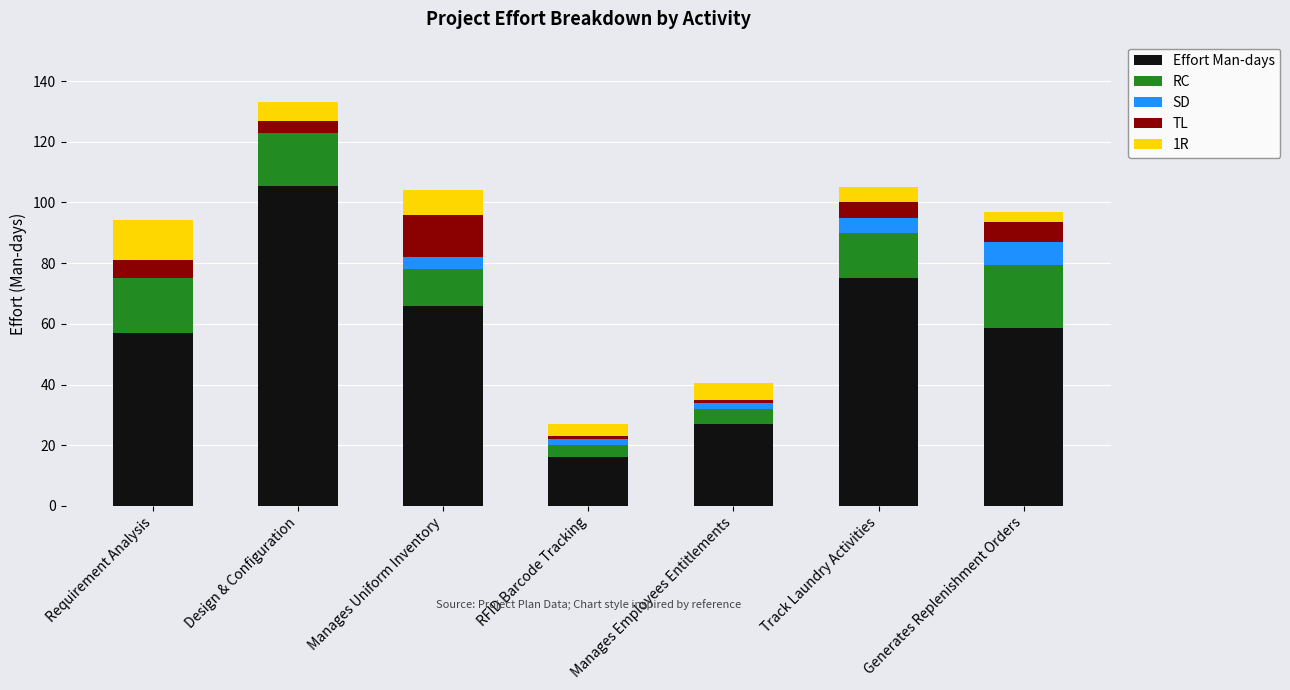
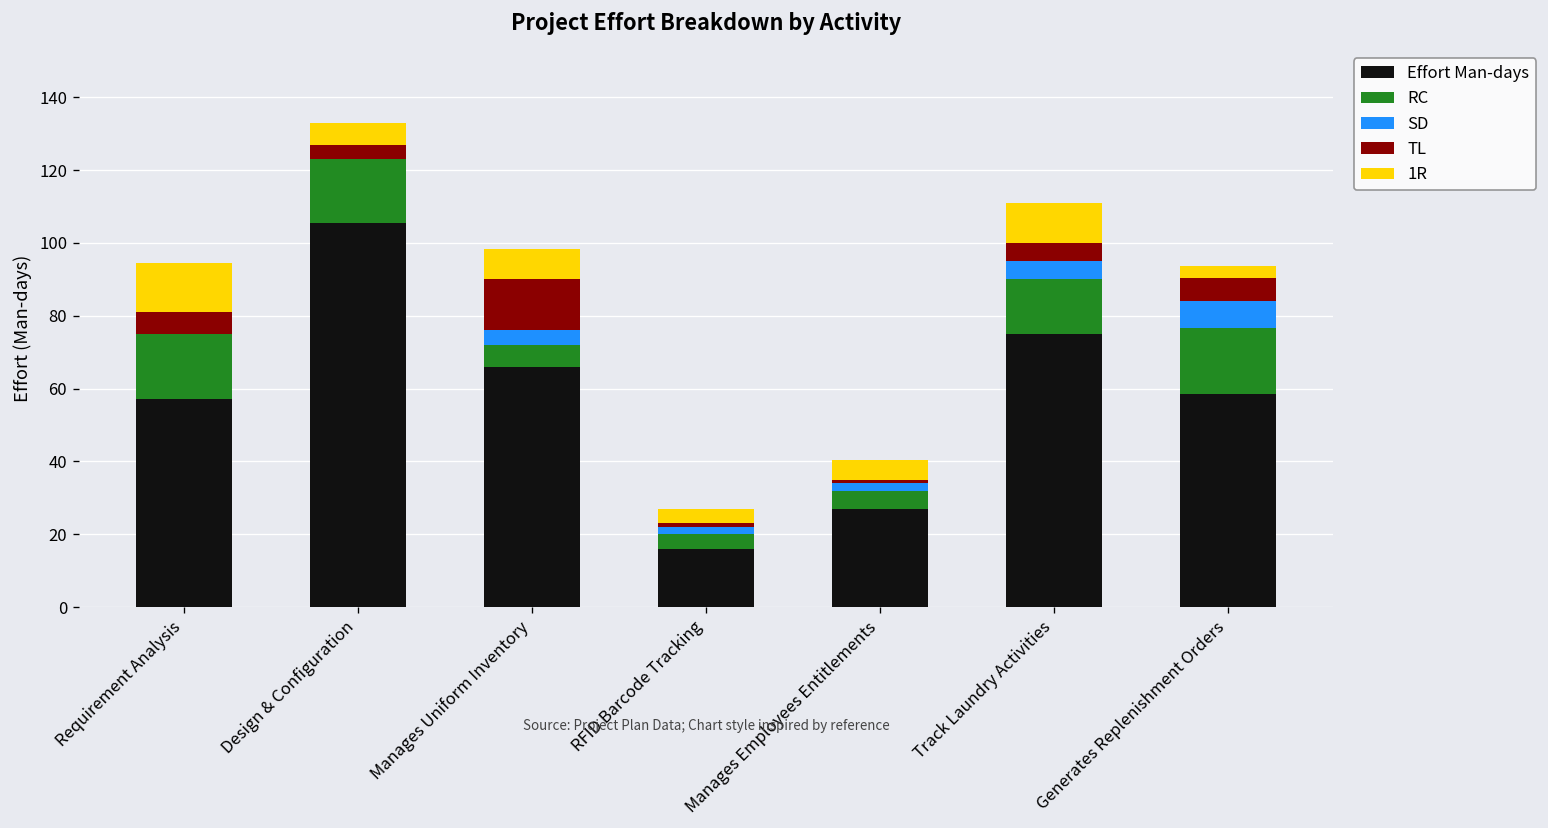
RC, Manages Uniform Inventory: 12 -> 6
1R, Track Laundry Activities: 5 -> 11
RC, Generates Replenishment Orders: 21 -> 18
